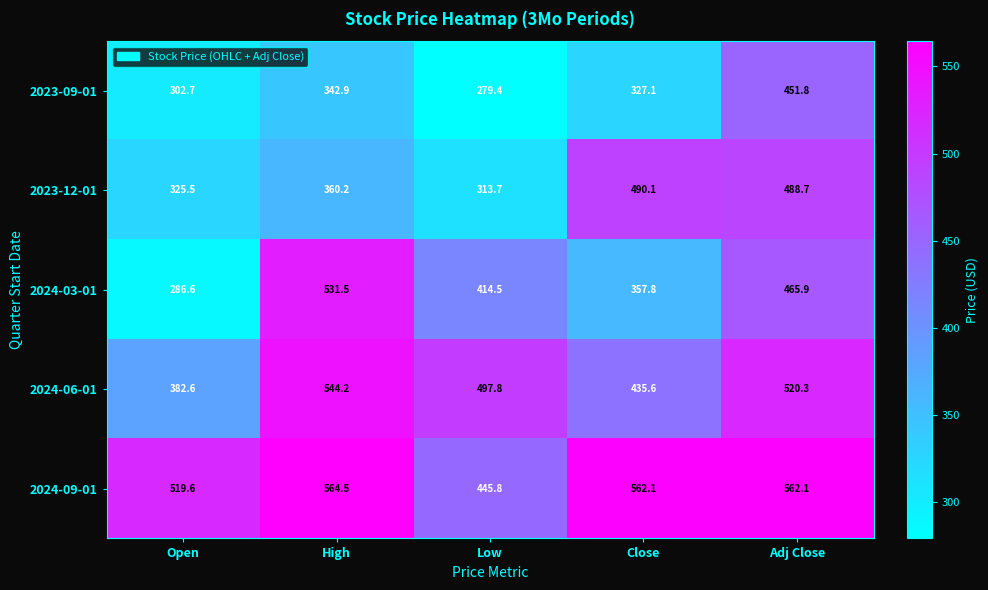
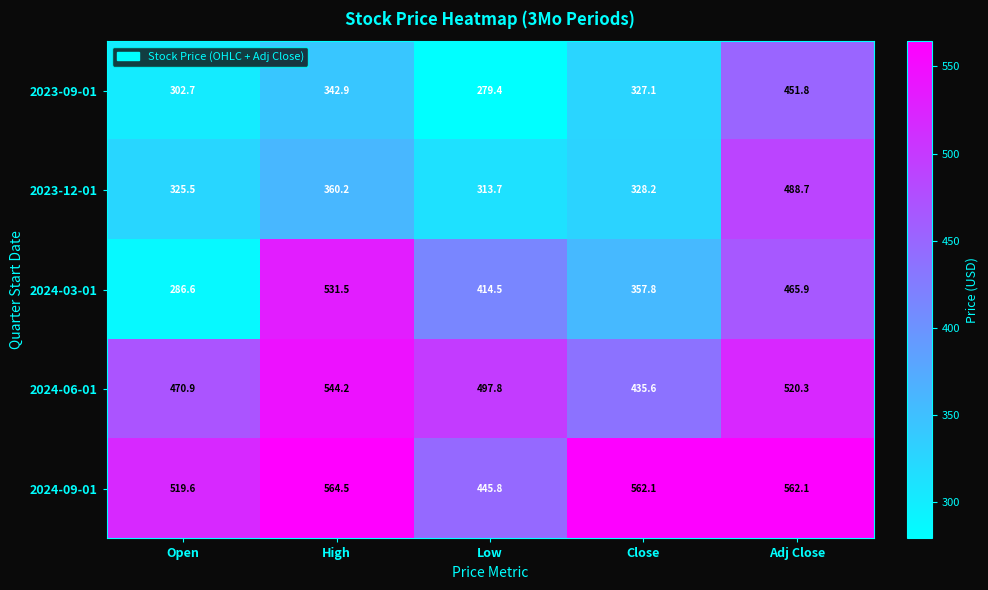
2023-12-01, Close: 490.1 -> 328.2
2024-06-01, Open: 382.6 -> 470.9
